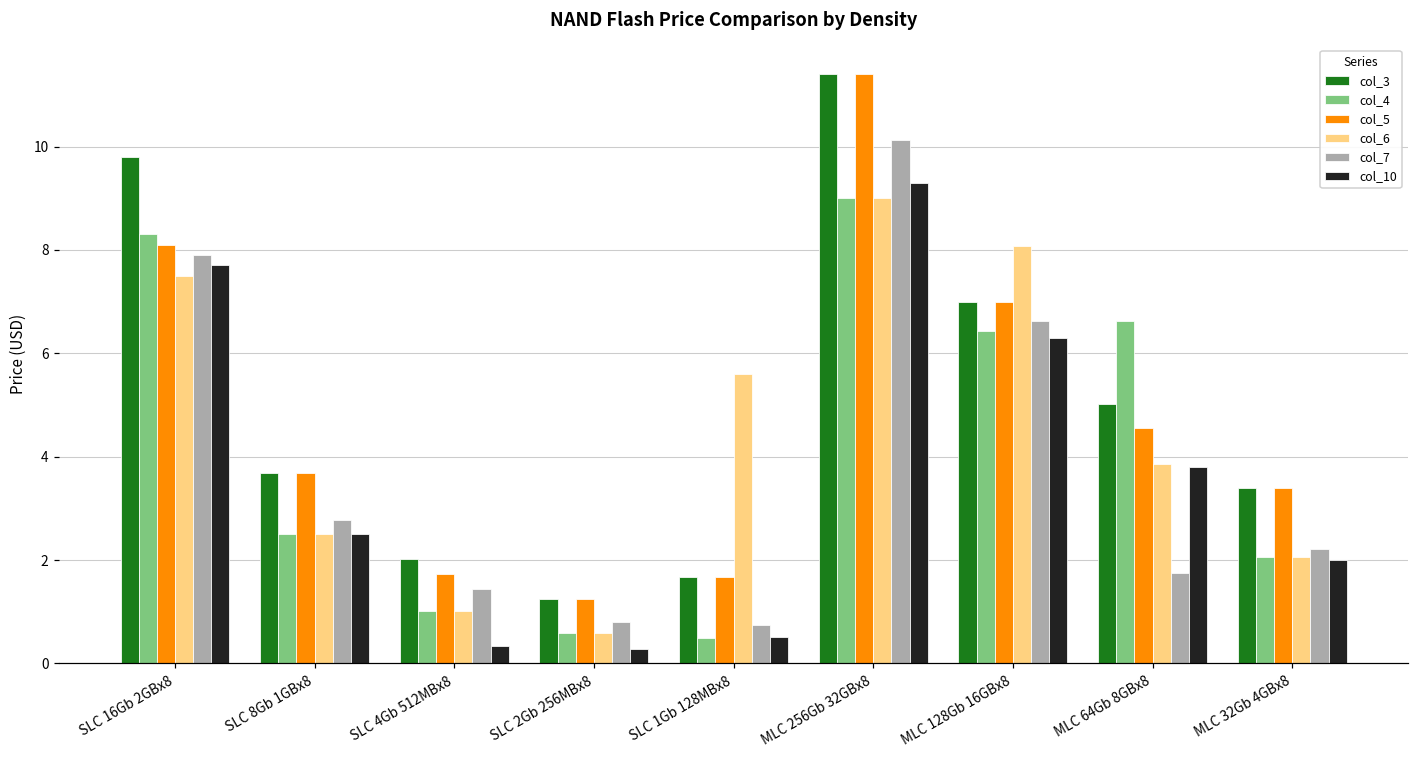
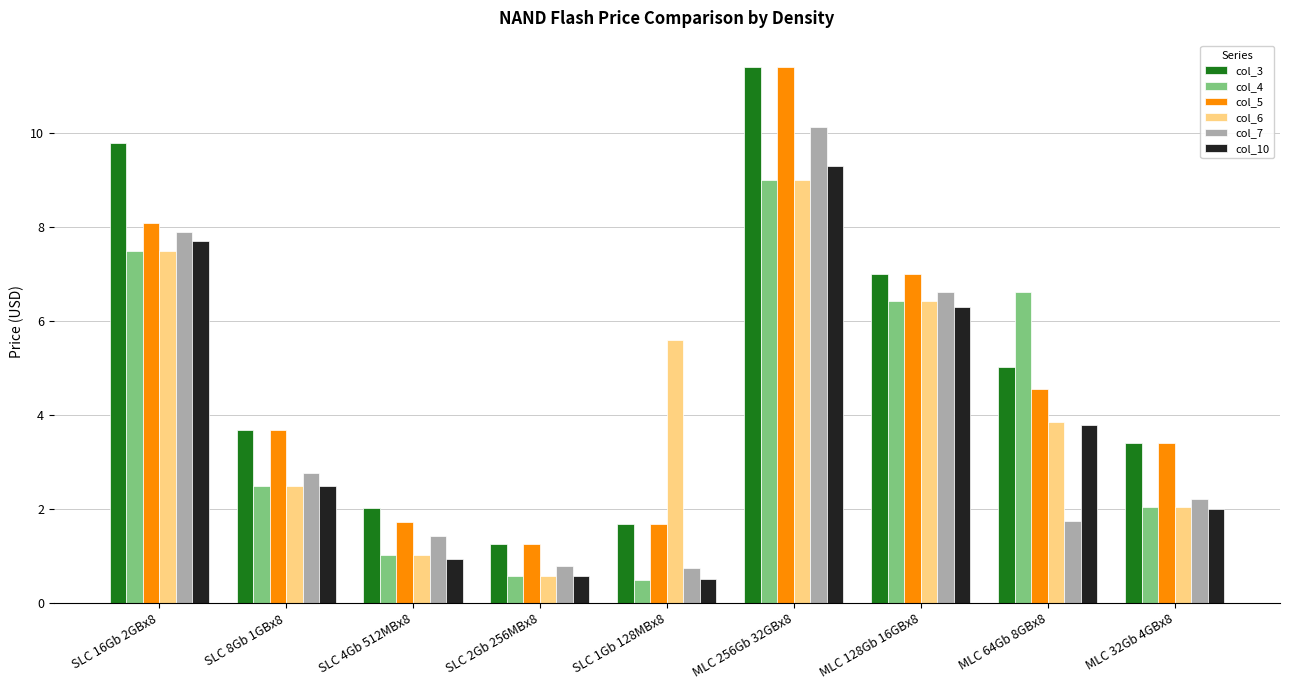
col_4, SLC 16Gb 2GBx8: 8.3 -> 7.5
col_10, SLC 4Gb 512MBx8: 0.3 -> 1.0
col_10, SLC 2Gb 256MBx8: 0.3 -> 0.6
col_6, MLC 128Gb 16GBx8: 8.1 -> 6.4
